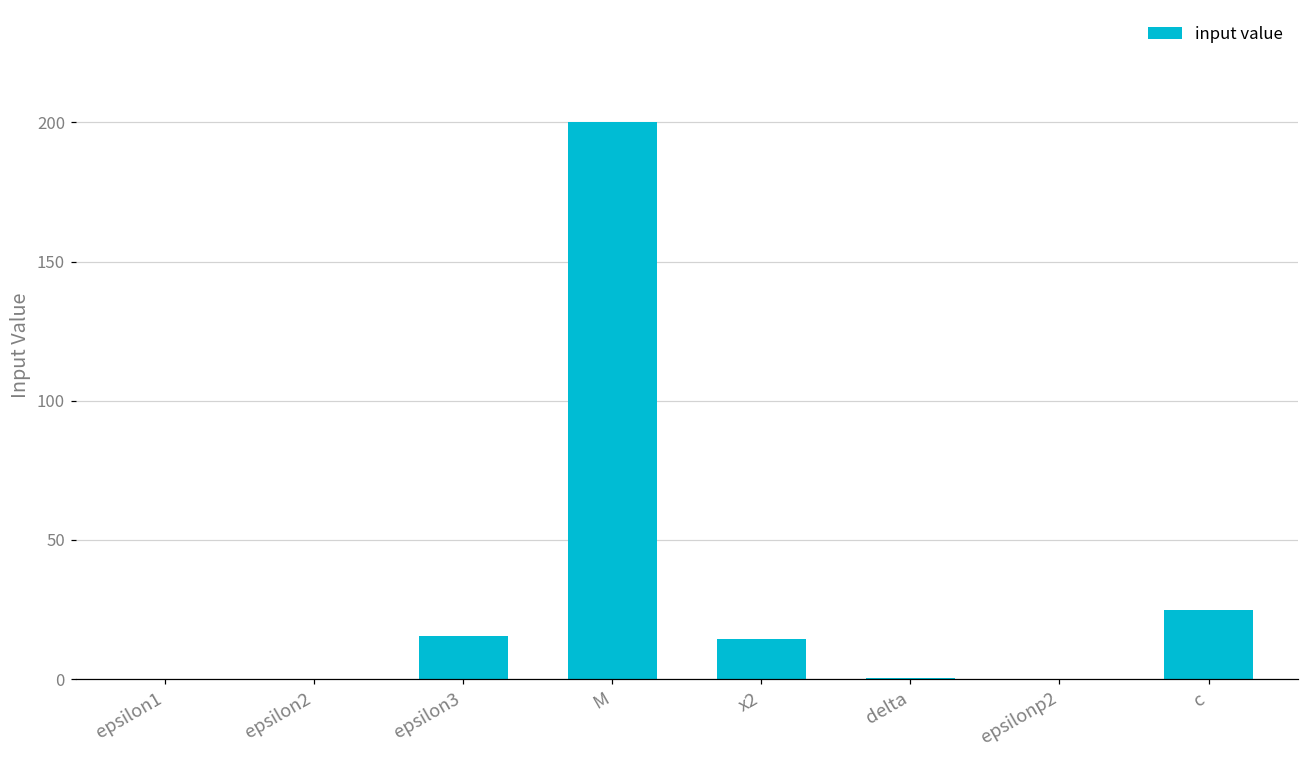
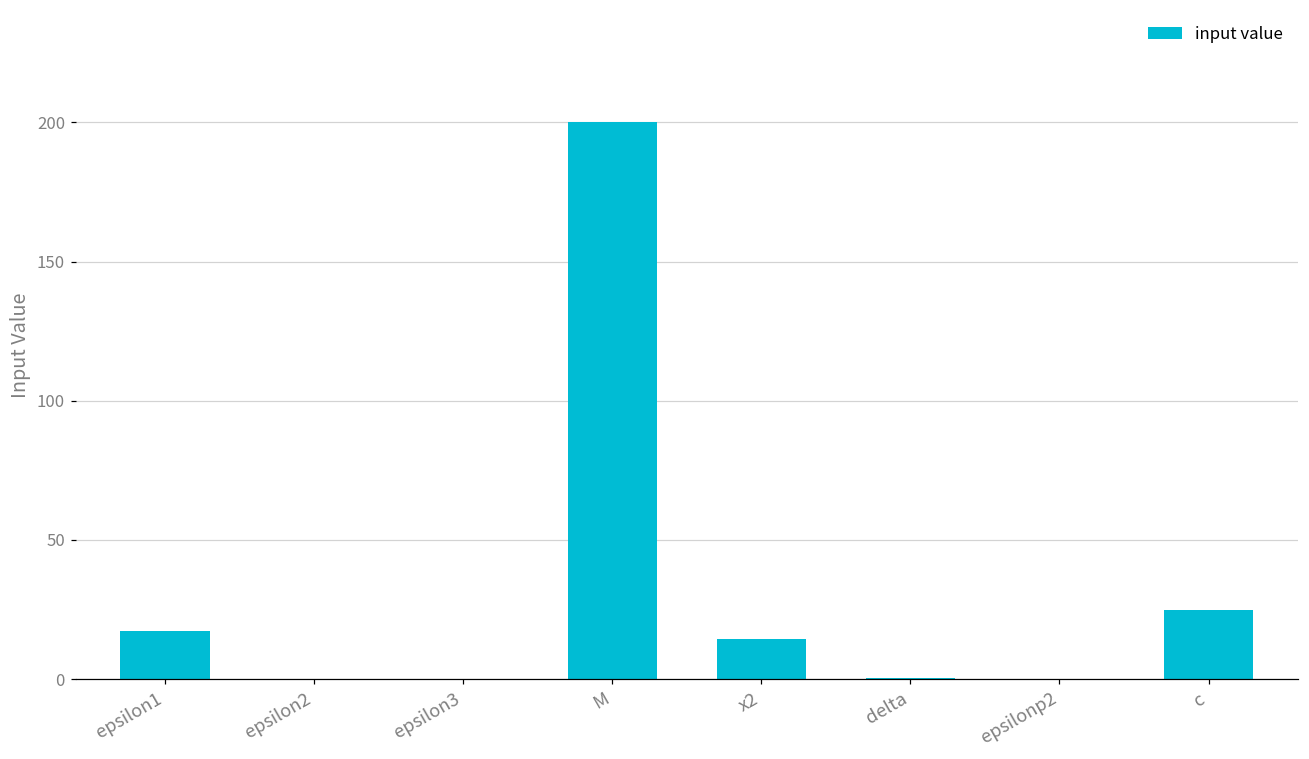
epsilon1: 0 -> 17
epsilon3: 15 -> 0
